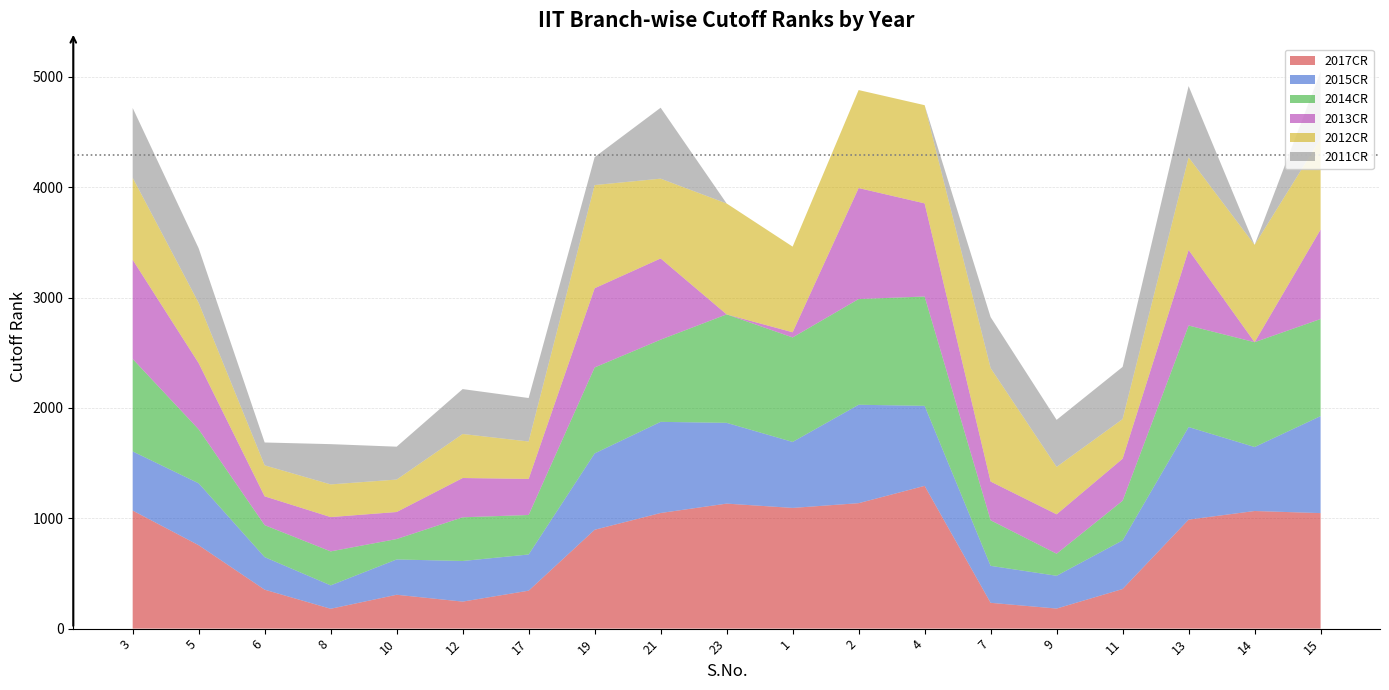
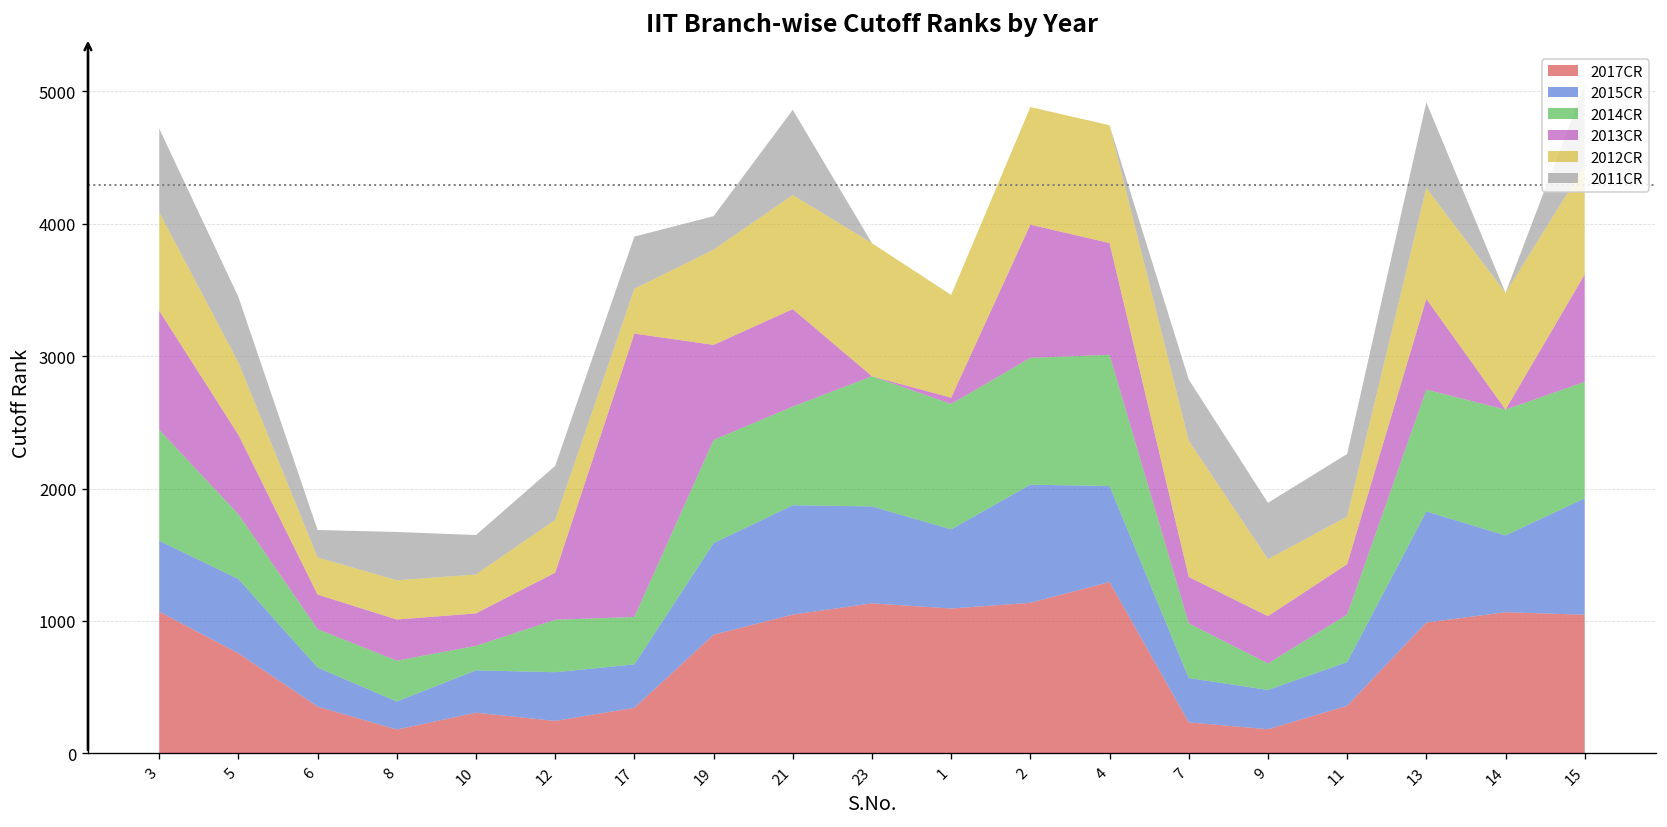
2013CR, 17: 330 -> 2140
2012CR, 19: 940 -> 720
2012CR, 21: 720 -> 860
2015CR, 11: 440 -> 330
